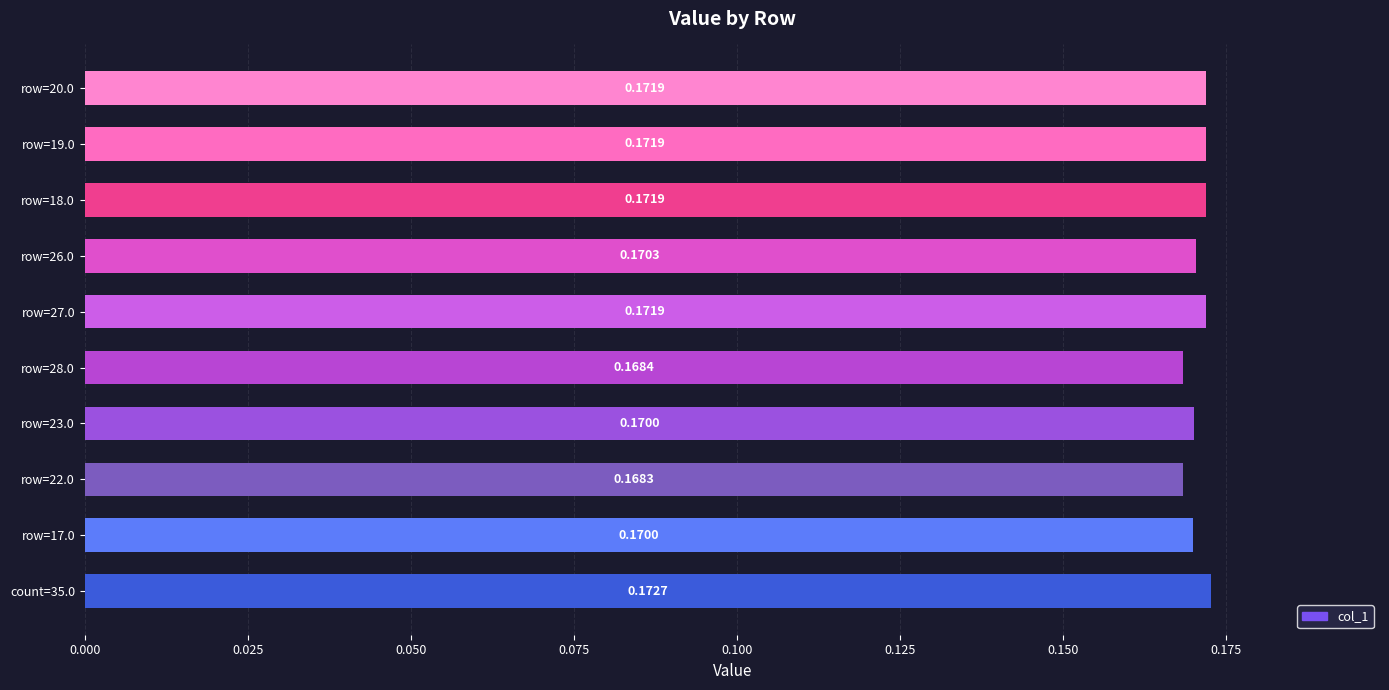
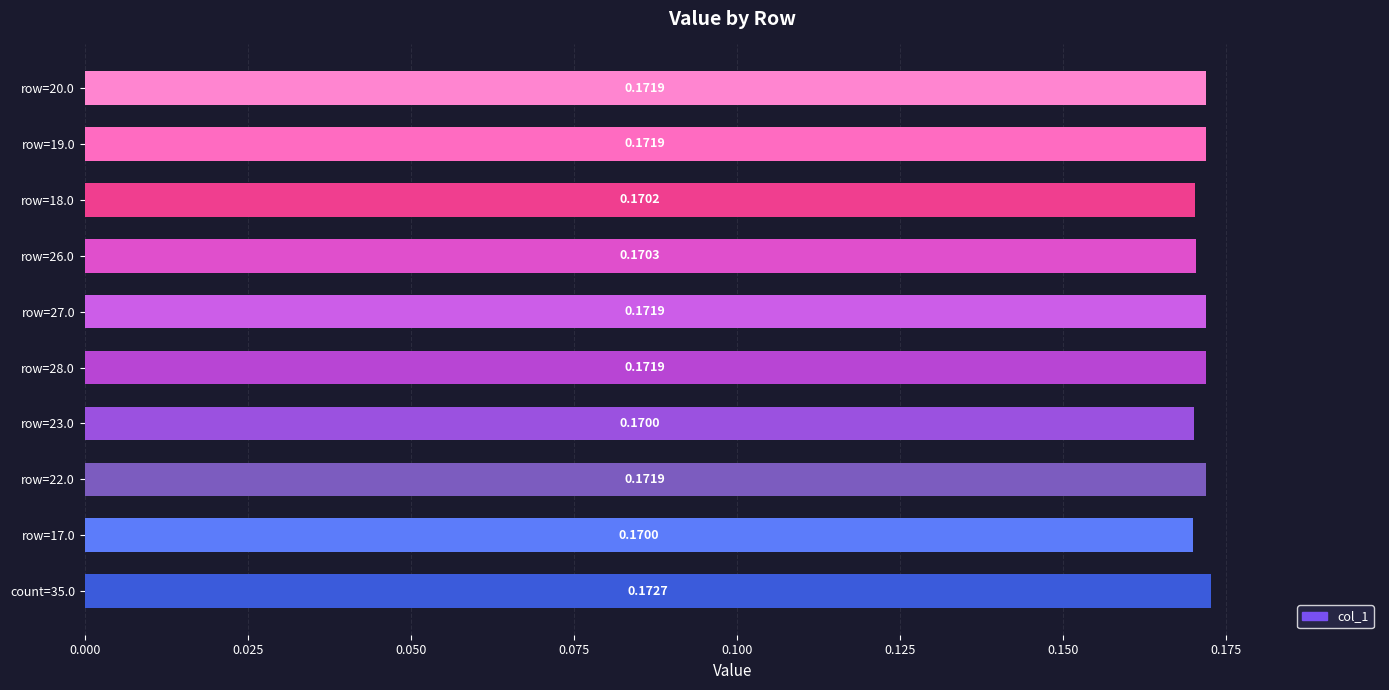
row=18.0: 0.1719 -> 0.1702
row=28.0: 0.1684 -> 0.1719
row=22.0: 0.1683 -> 0.1719
